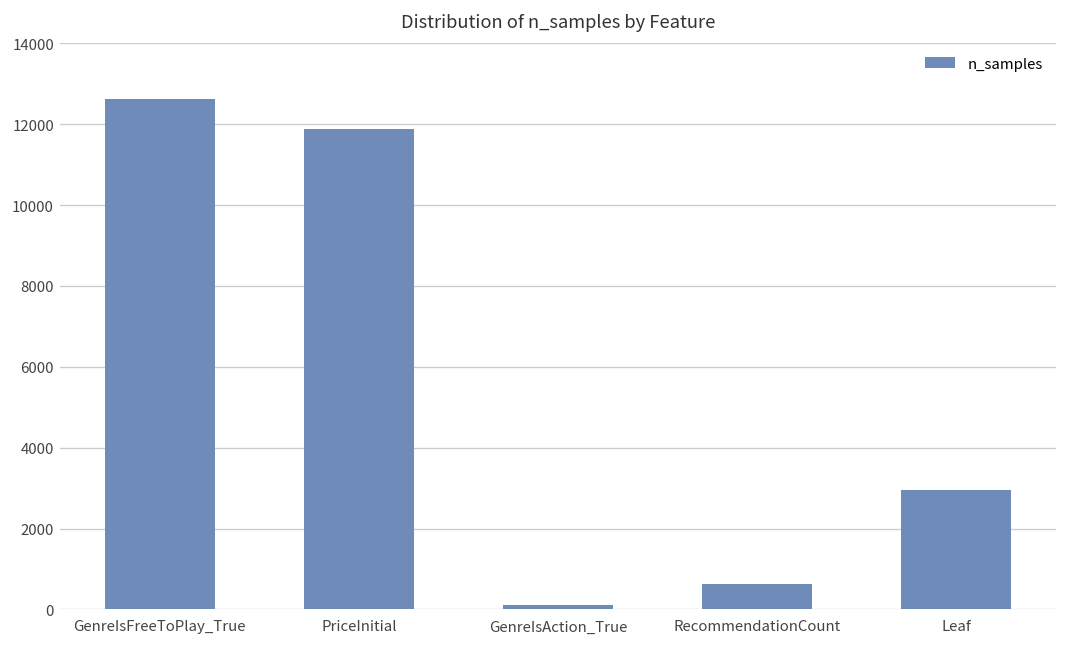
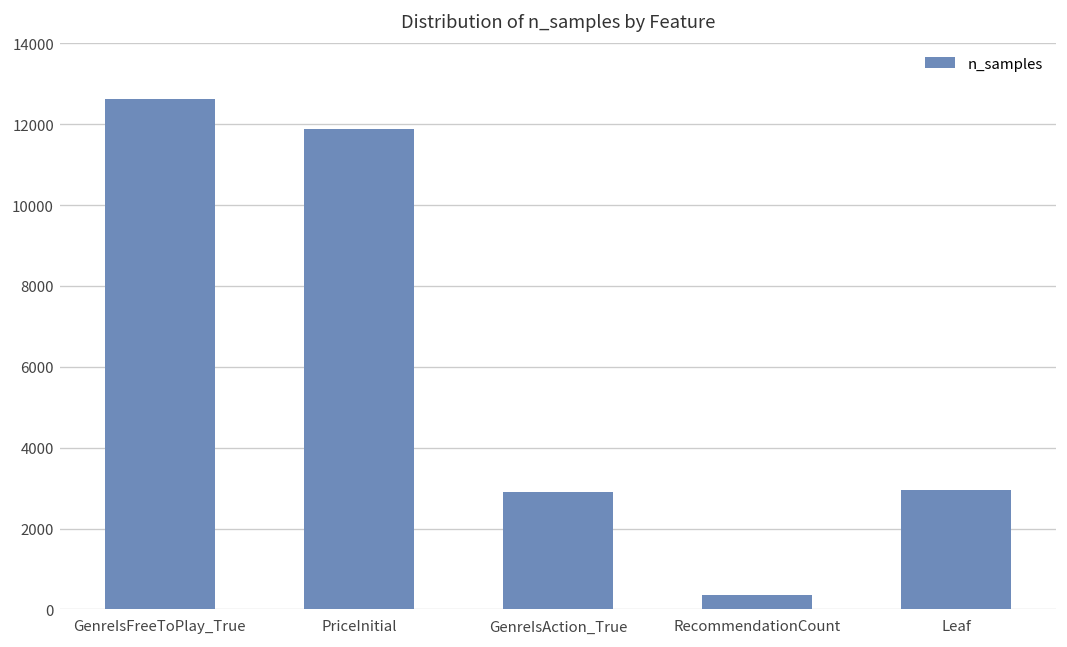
GenreIsAction_True: 100 -> 2900
RecommendationCount: 600 -> 400
